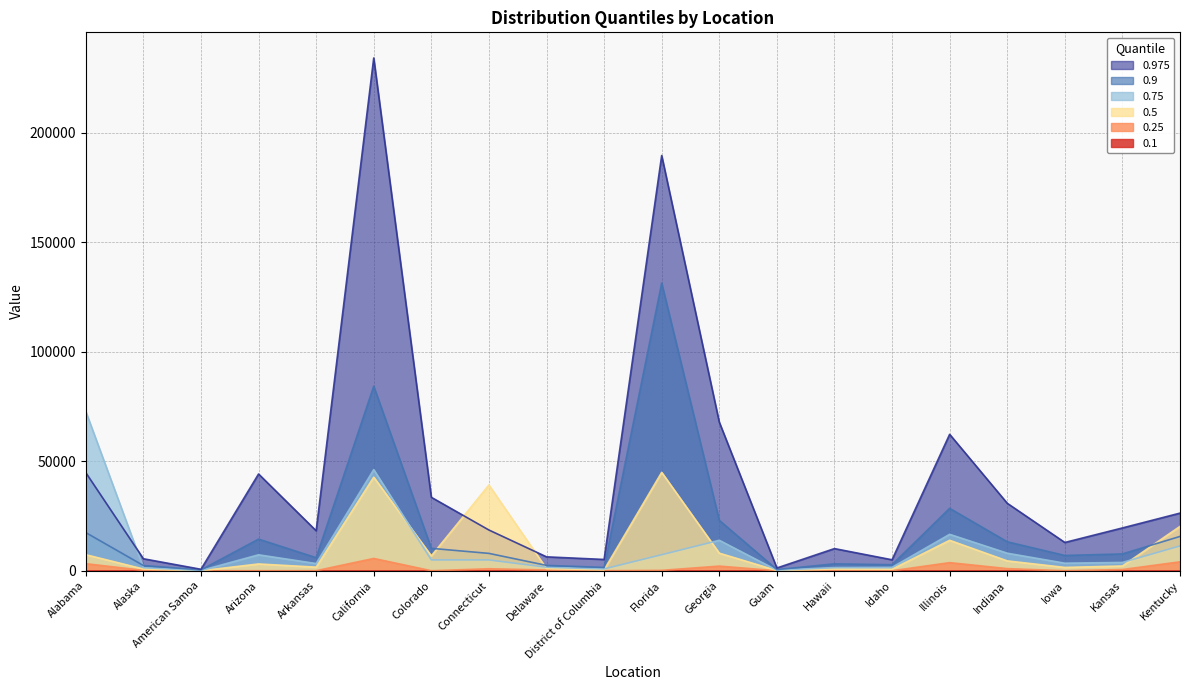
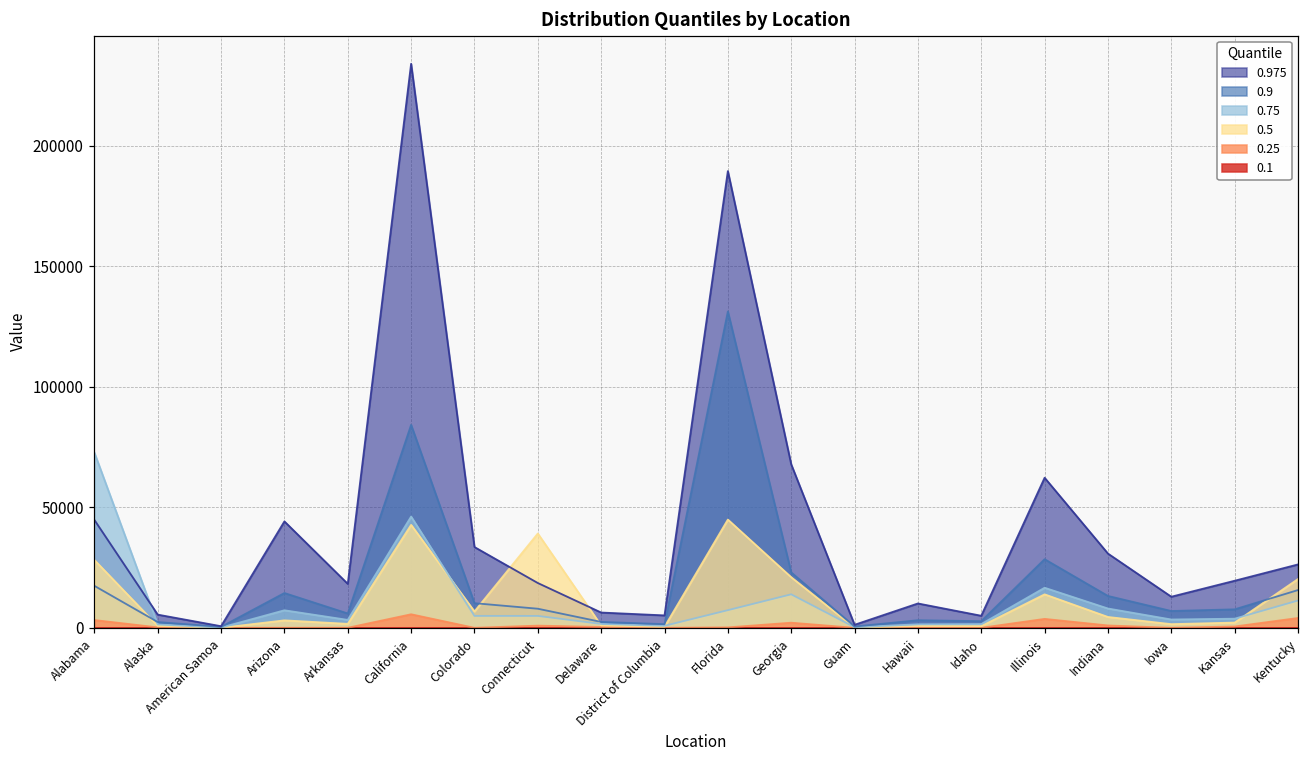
0.5, Alabama: 7000 -> 28000
0.5, Georgia: 8000 -> 21000
